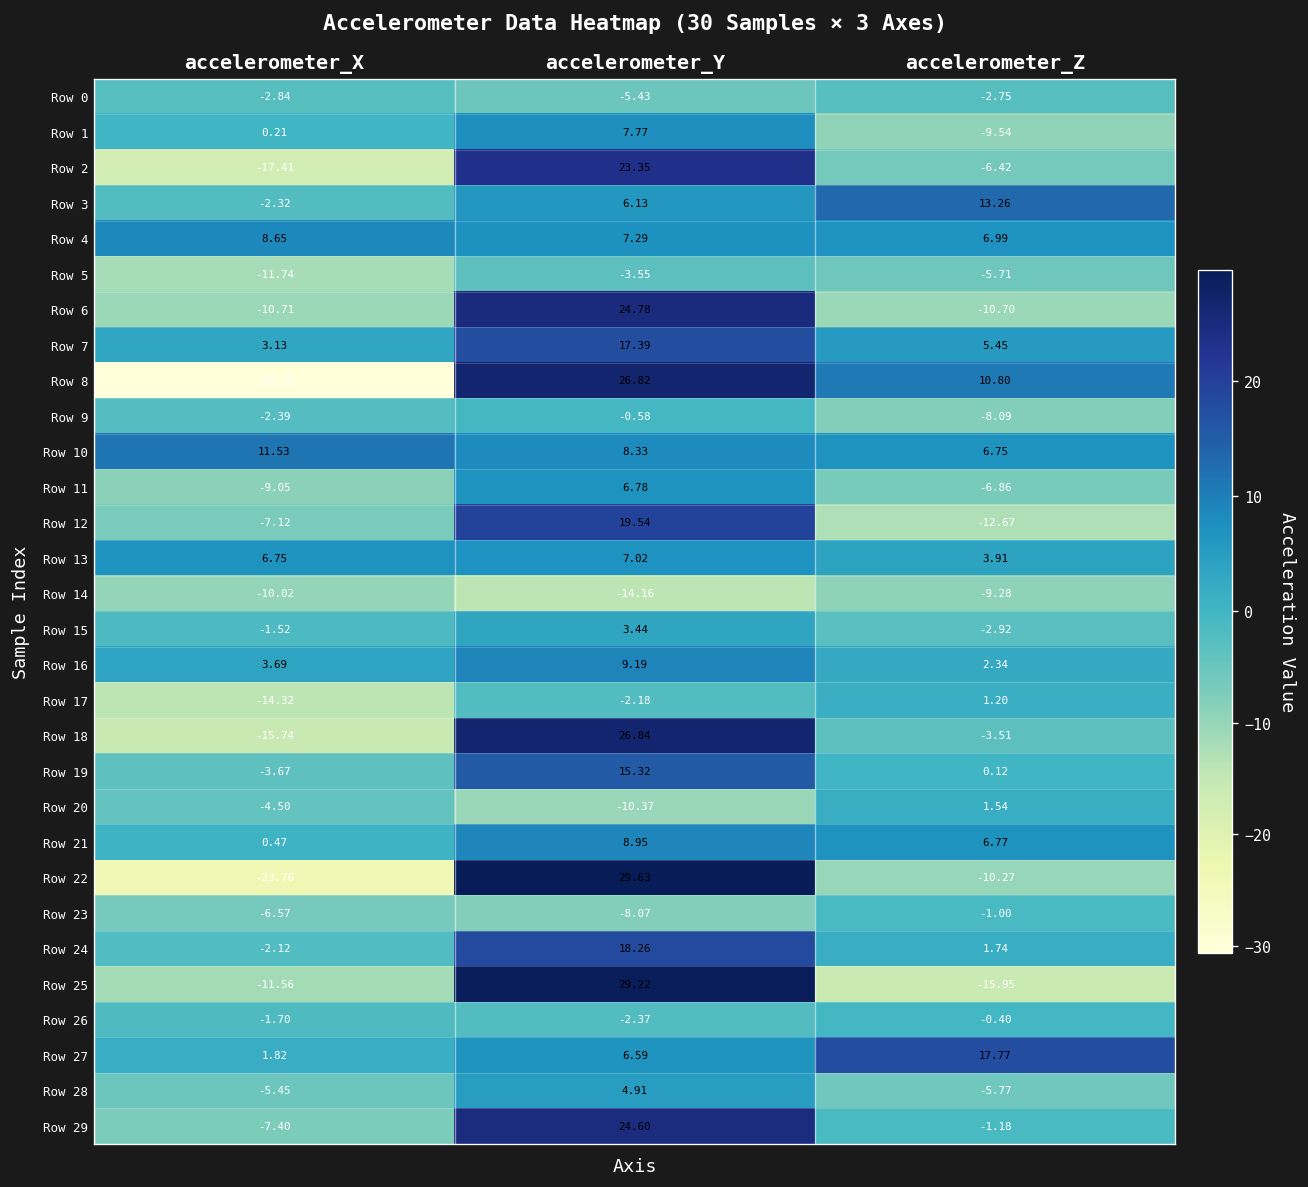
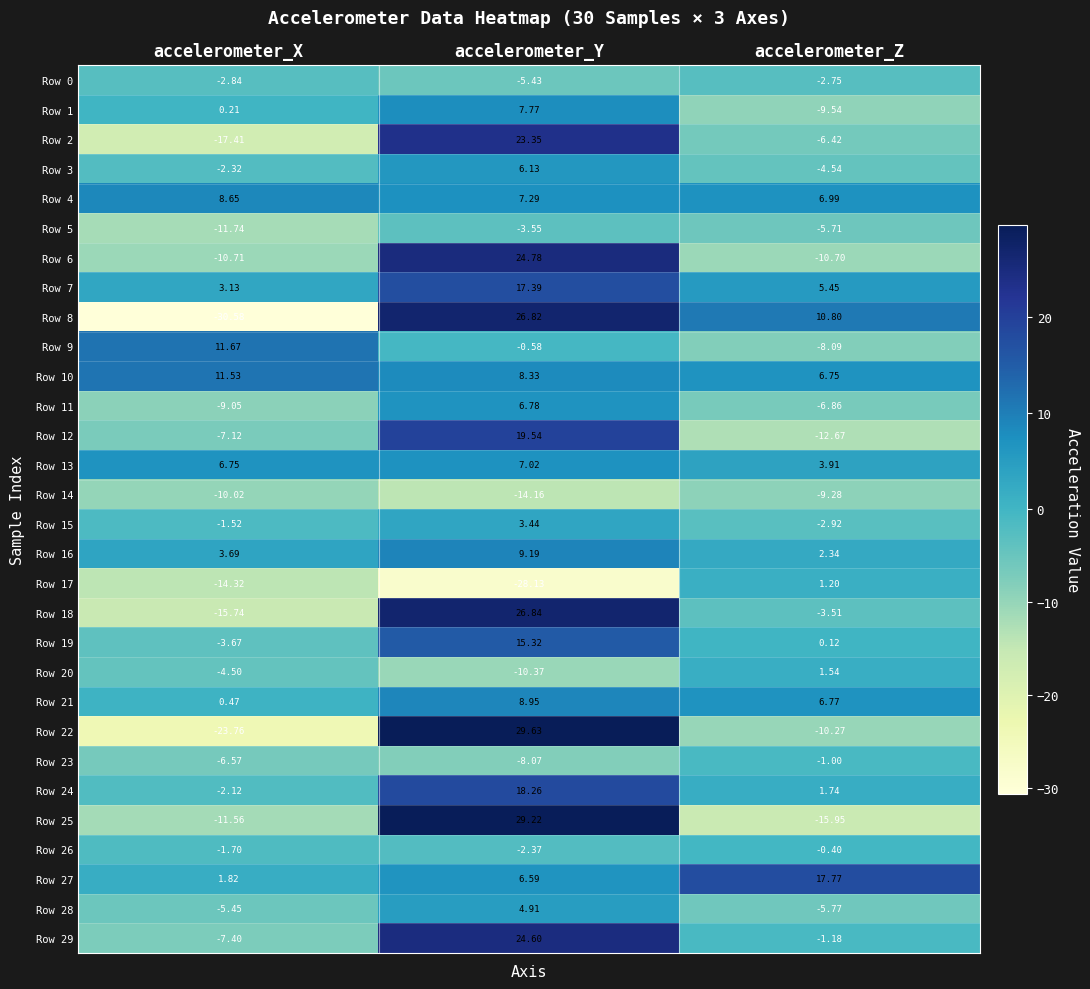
Row 3, accelerometer_Z: 13.26 -> -4.54
Row 9, accelerometer_X: -2.39 -> 11.67
Row 17, accelerometer_Y: -2.18 -> -28.13
